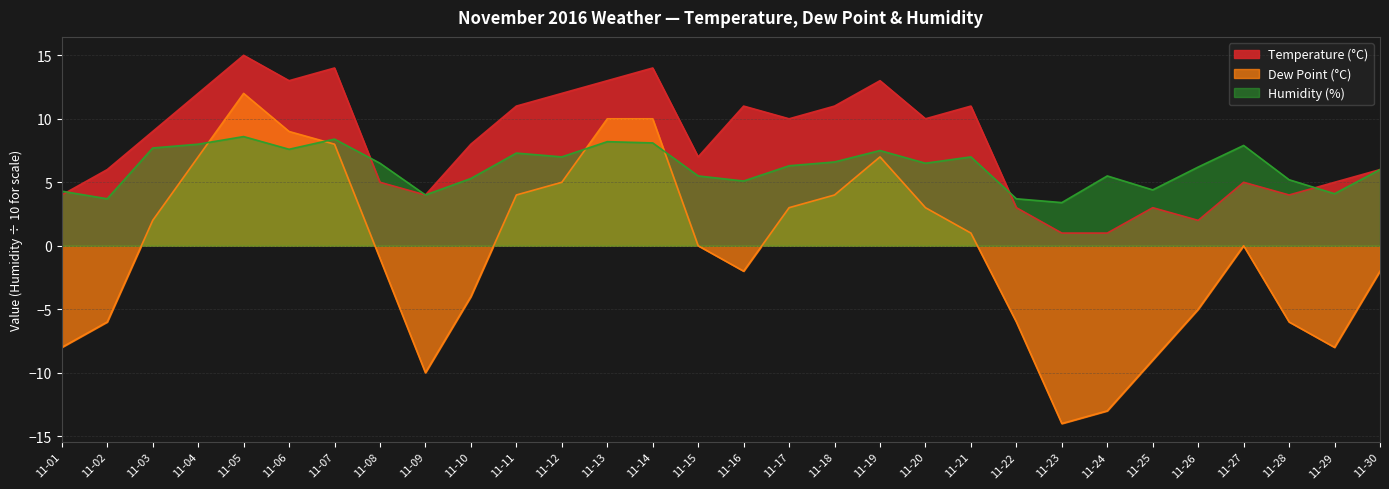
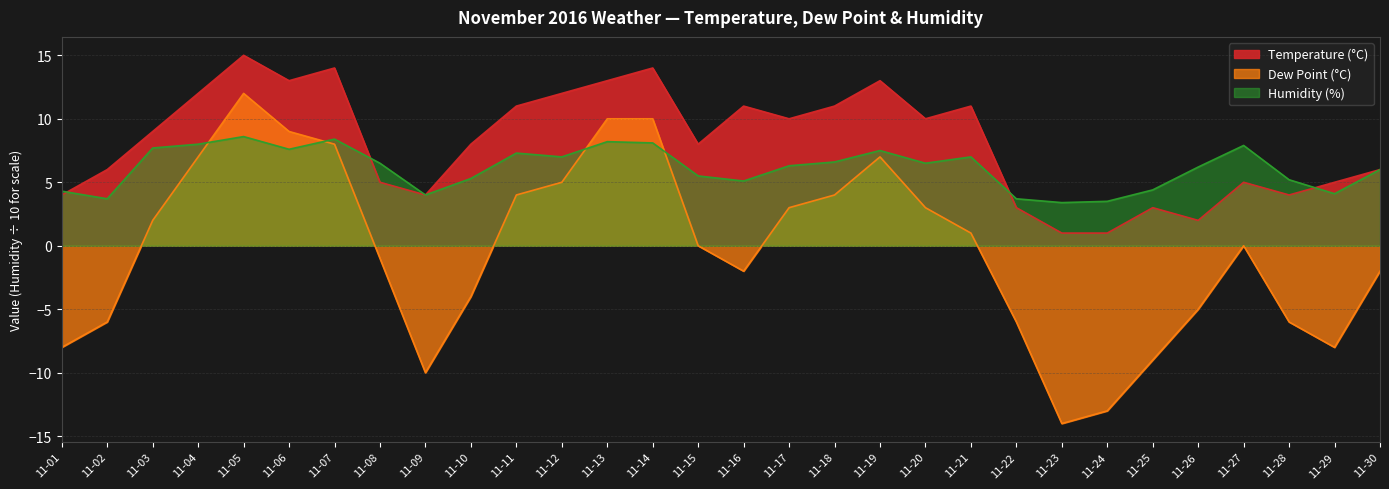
Temperature (°C), 11-15: 7 -> 8
Humidity (%), 11-24: 5.5 -> 3.5
